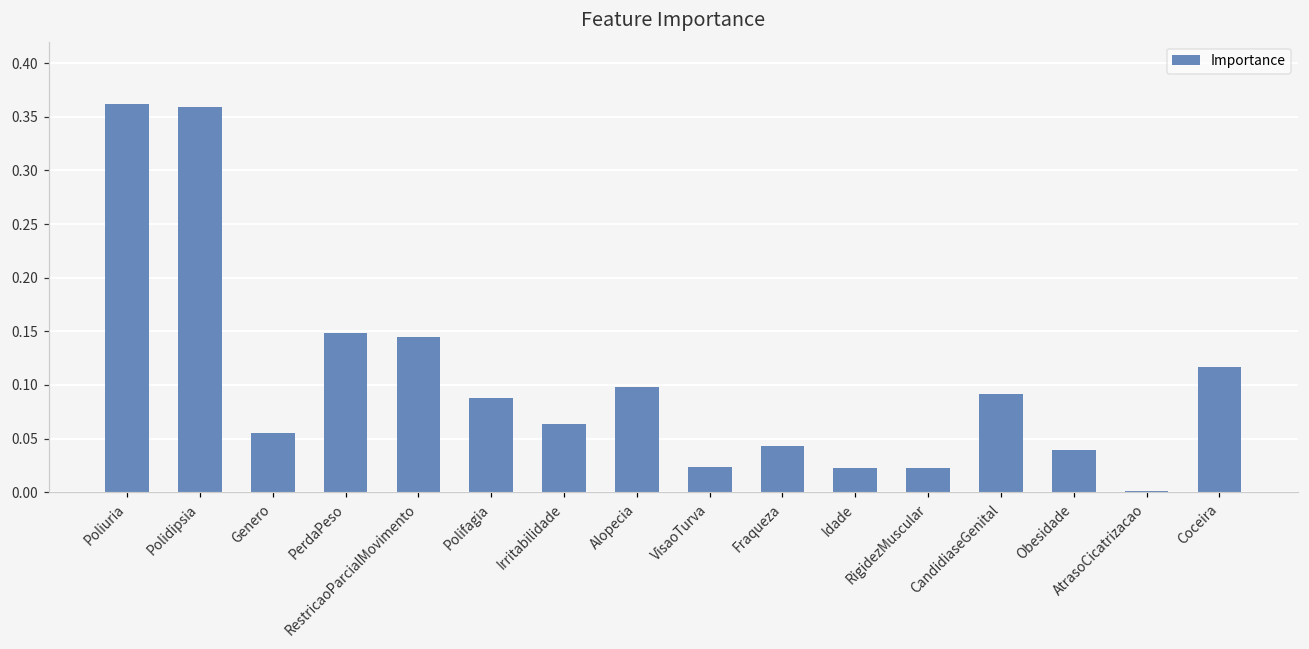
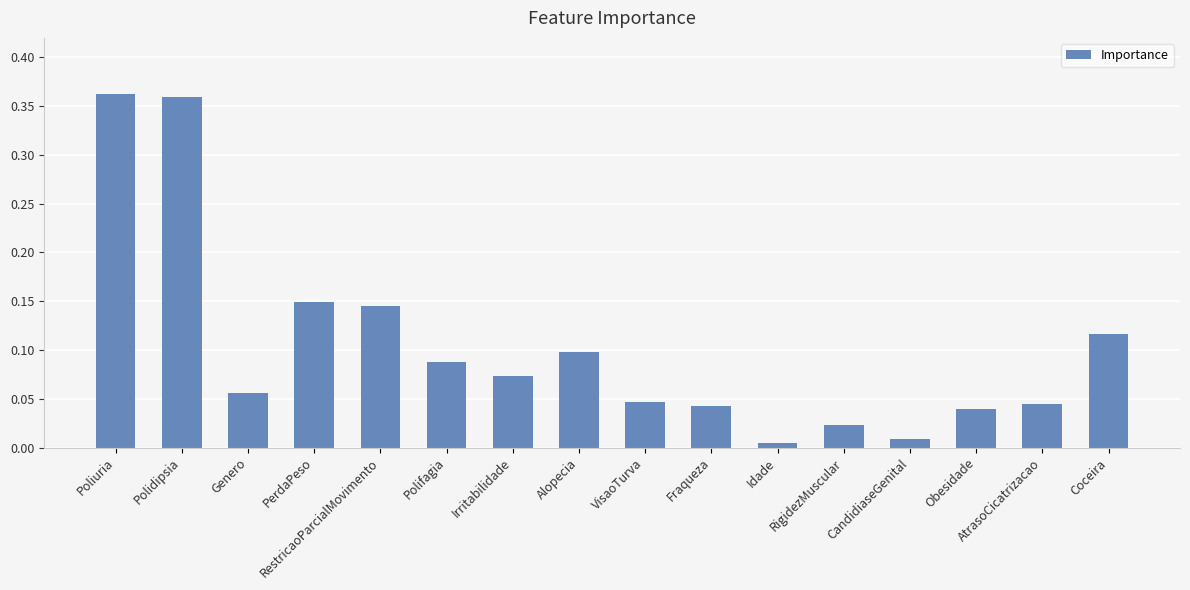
Irritabilidade: 0.06 -> 0.07
VisaoTurva: 0.02 -> 0.05
Idade: 0.02 -> 0.00
CandidiaseGenital: 0.09 -> 0.01
AtrasoCicatrizacao: 0.00 -> 0.04
